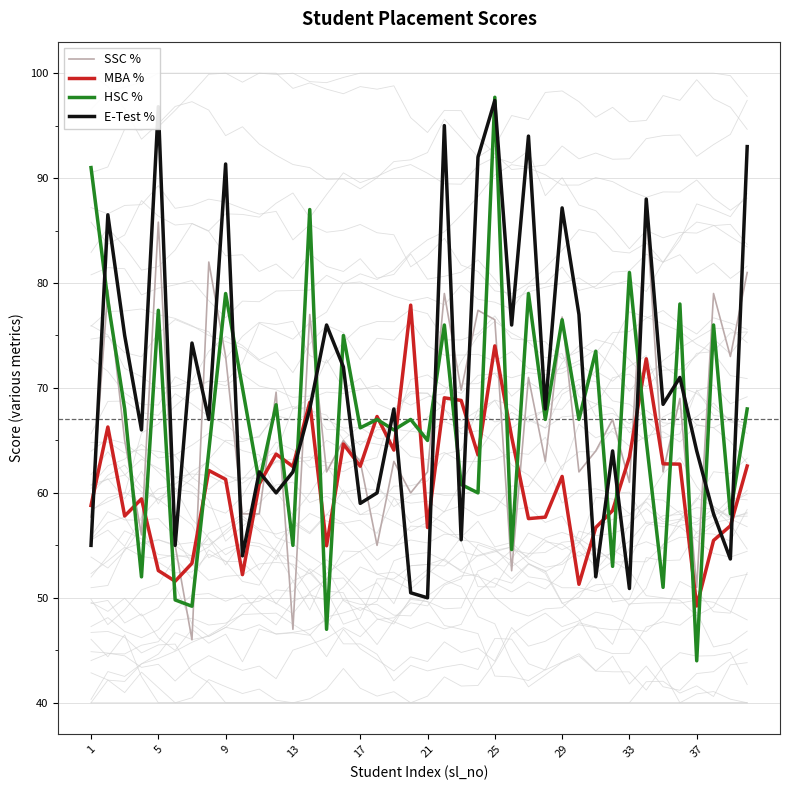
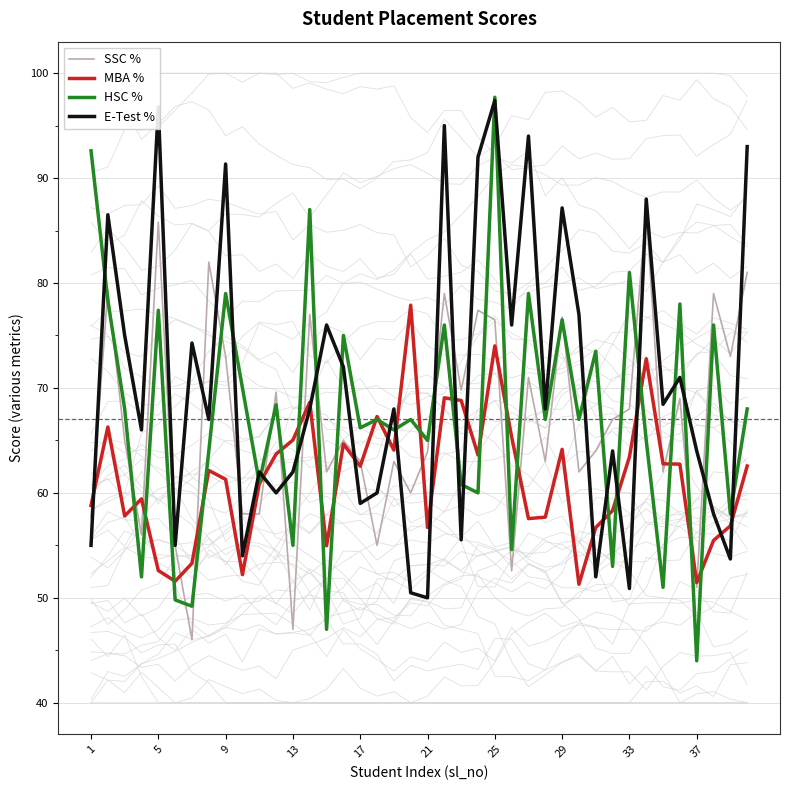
HSC %, 1: 91.0 -> 92.6
MBA %, 13: 62.5 -> 65.0
SSC %, 21: 62.0 -> 63.9
MBA %, 29: 61.6 -> 64.2
SSC %, 33: 61 -> 68
MBA %, 37: 49.2 -> 51.5
